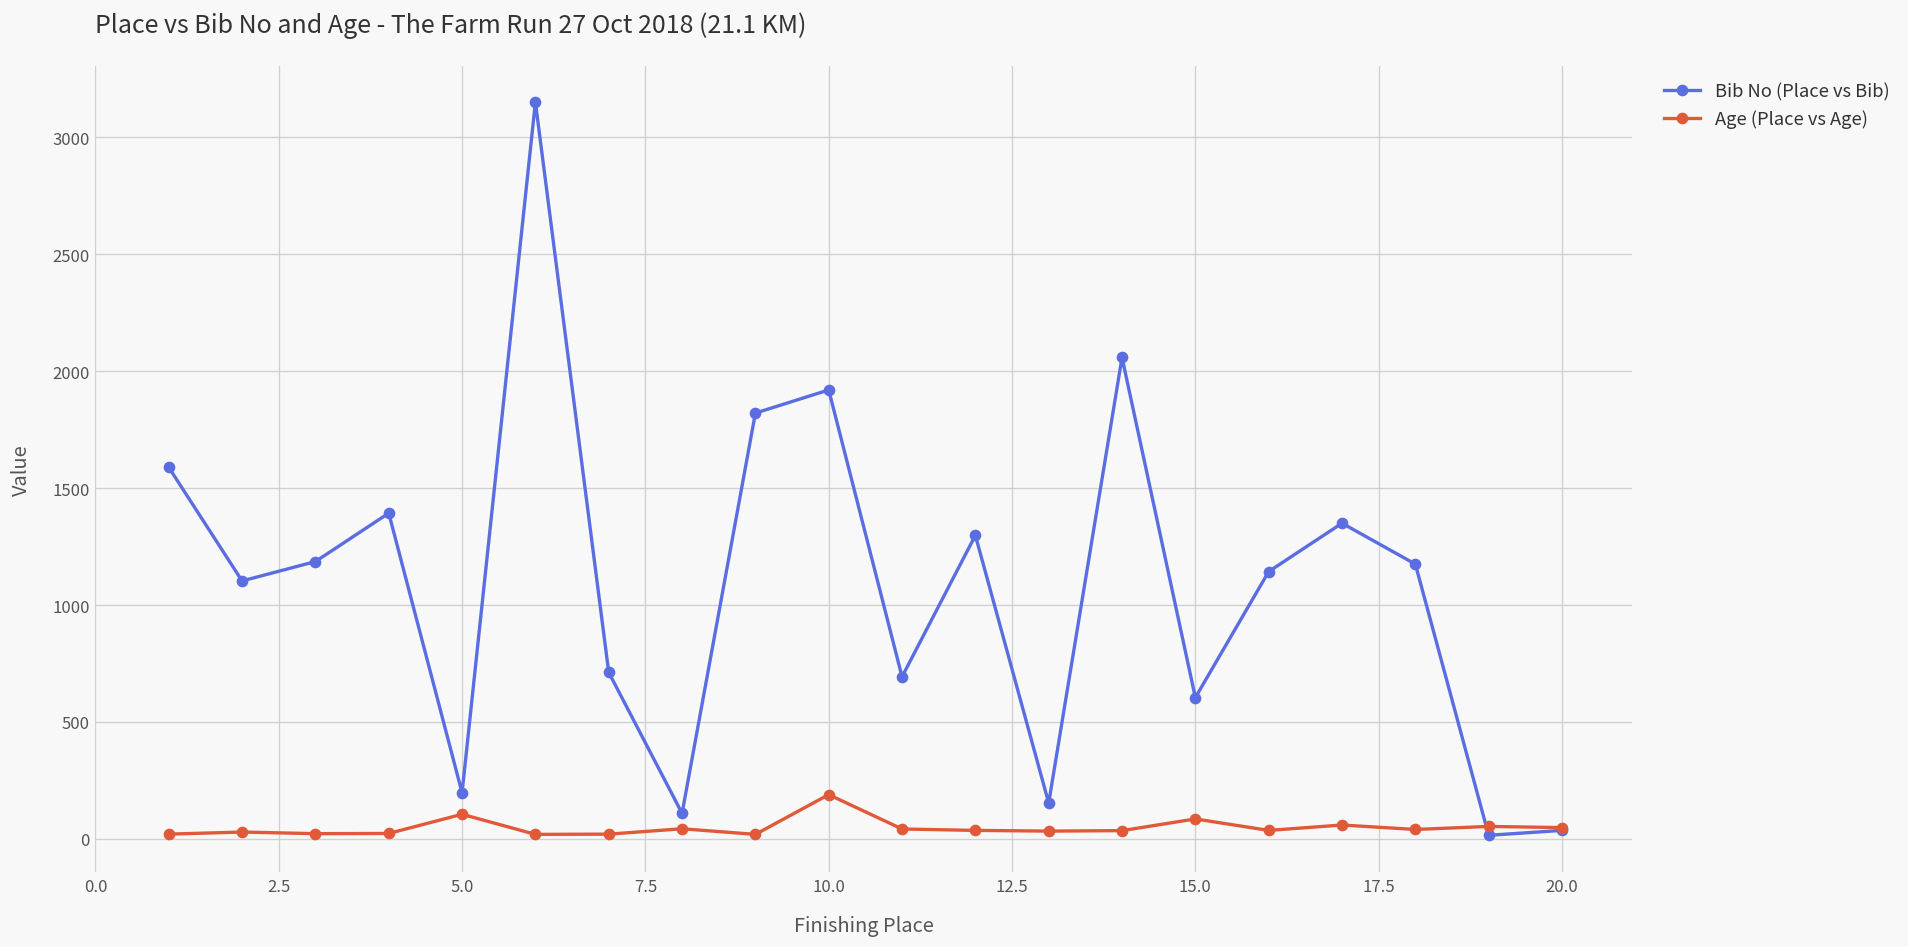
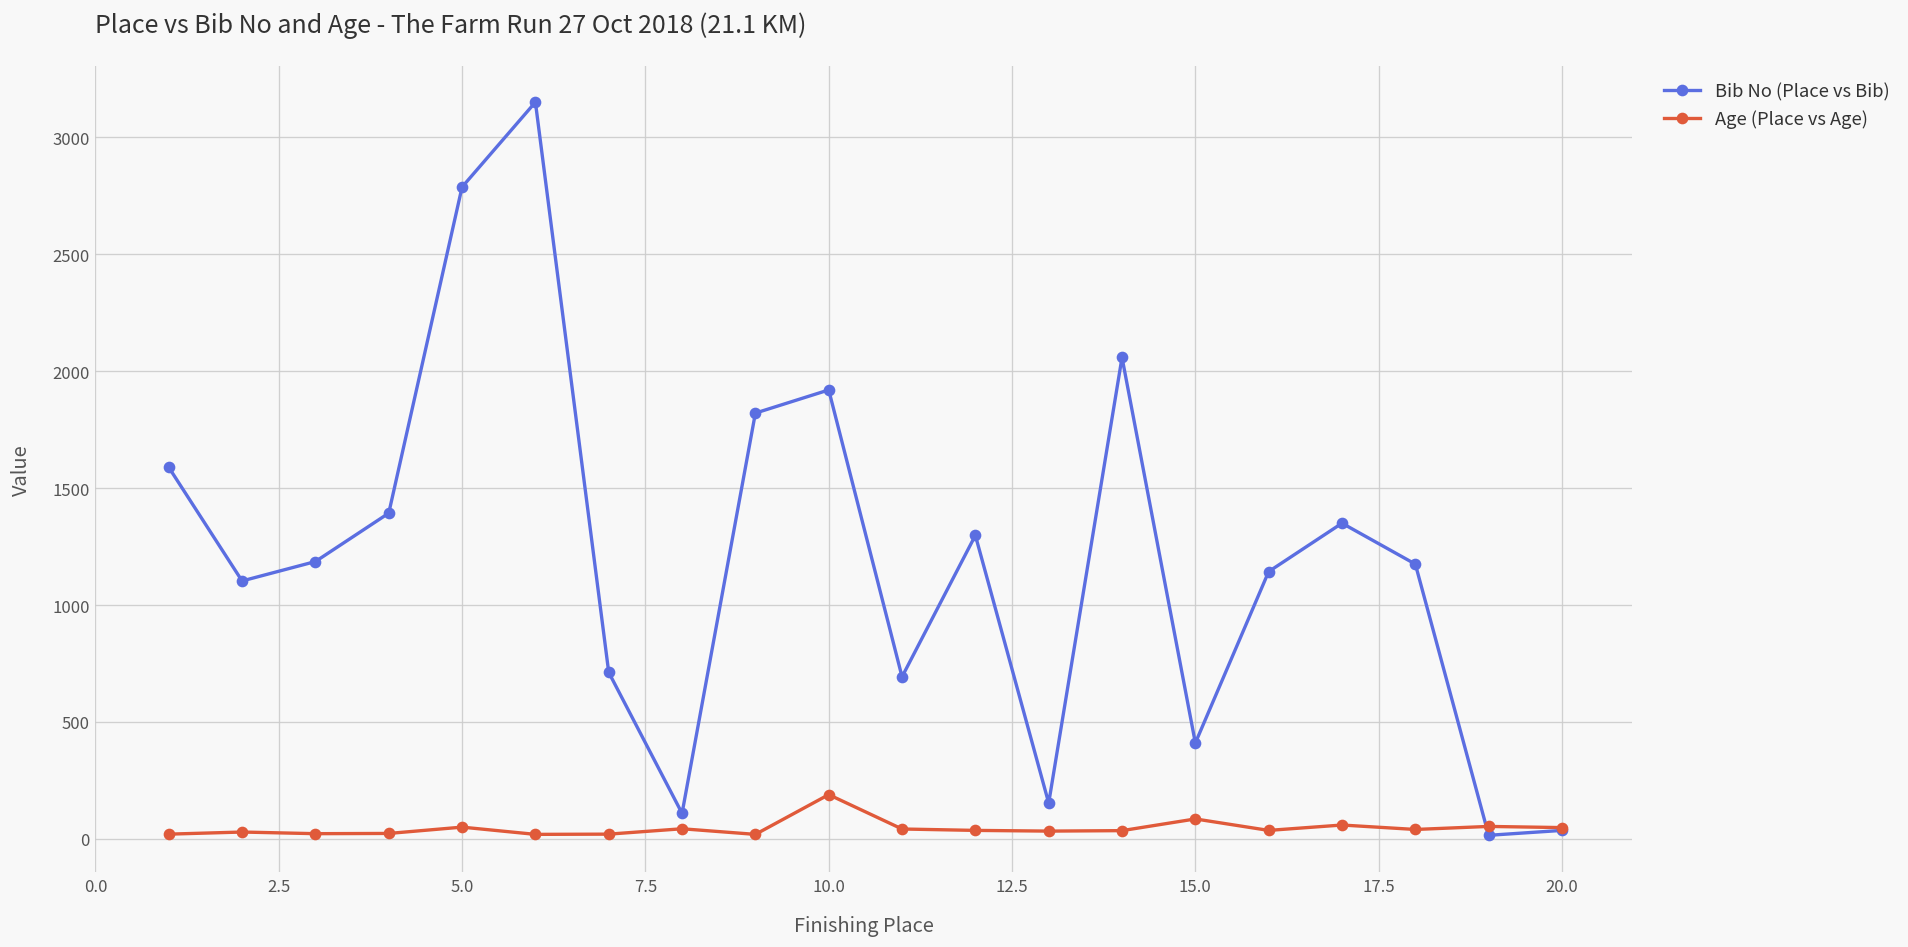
Bib No (Place vs Bib), 5.0: 200 -> 2790
Age (Place vs Age), 5.0: 110 -> 50
Bib No (Place vs Bib), 15.0: 600 -> 410
